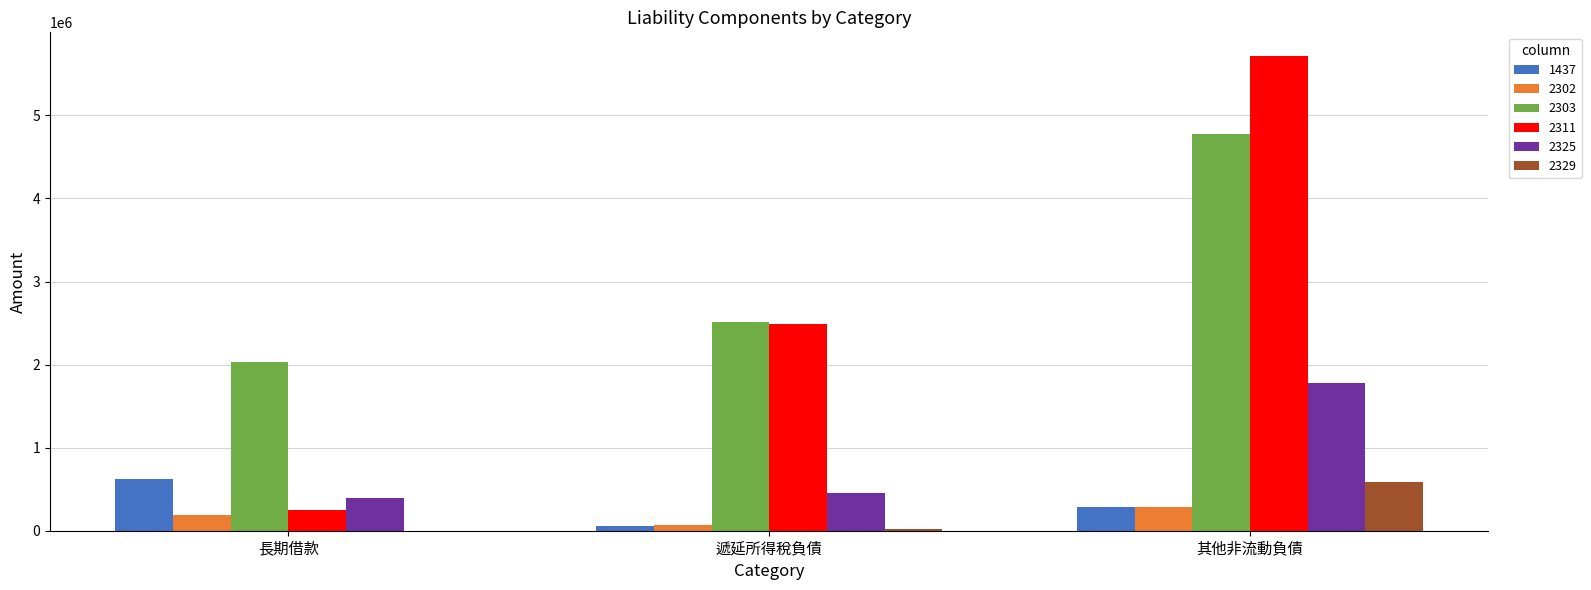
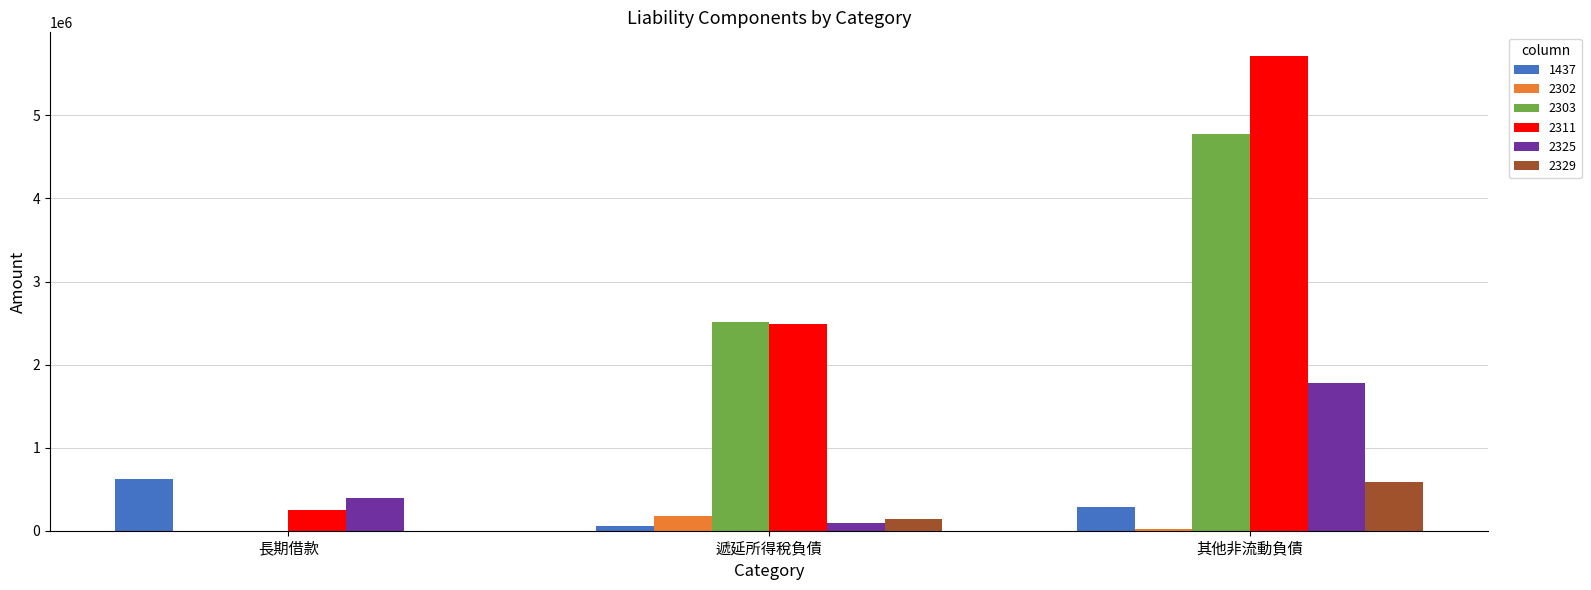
2302, 長期借款: 200000 -> 0
2303, 長期借款: 2000000 -> 0
2302, 遞延所得稅負債: 100000 -> 200000
2325, 遞延所得稅負債: 400000 -> 100000
2329, 遞延所得稅負債: 0 -> 100000
2302, 其他非流動負債: 300000 -> 0
